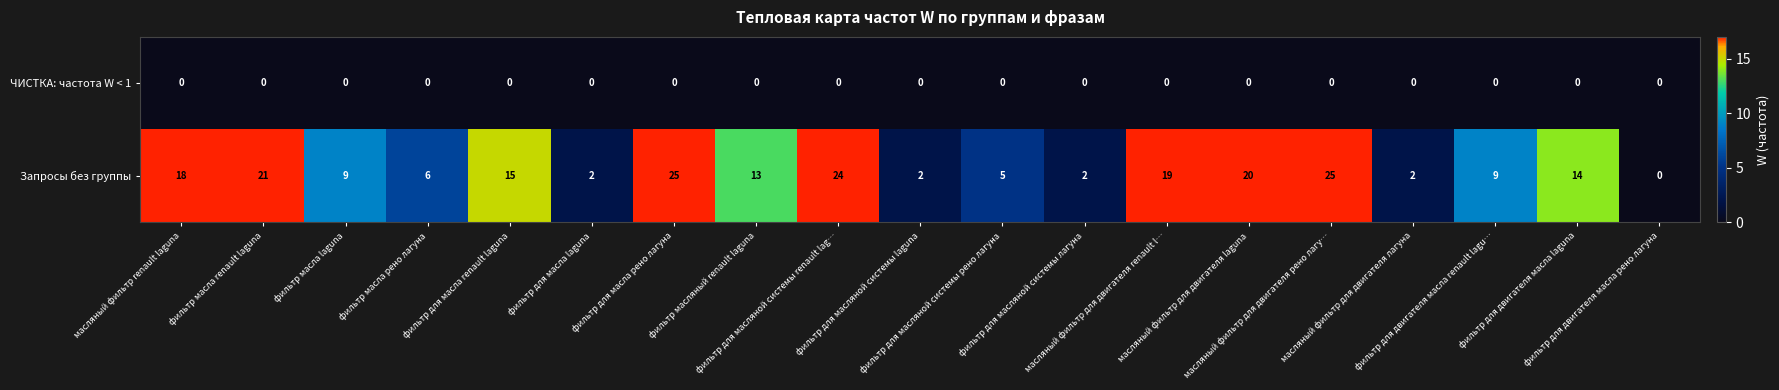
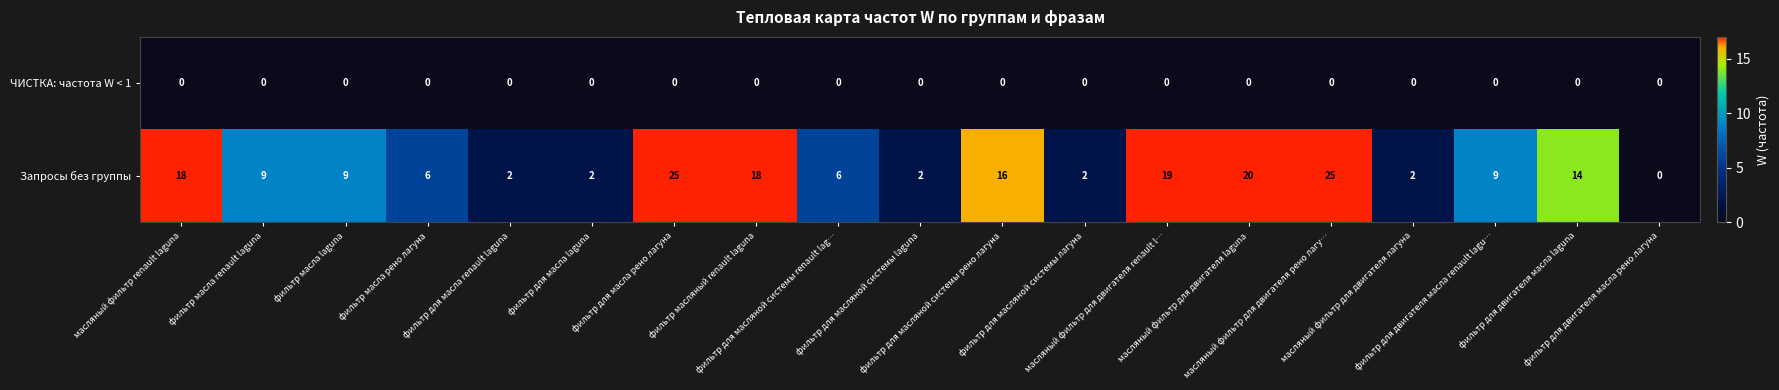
Запросы без группы, фильтр масла renault laguna: 21 -> 9
Запросы без группы, фильтр для масла renault laguna: 15 -> 2
Запросы без группы, фильтр масляный renault laguna: 13 -> 18
Запросы без группы, фильтр для масляной системы renault lag…: 24 -> 6
Запросы без группы, фильтр для масляной системы рено лагуна: 5 -> 16
